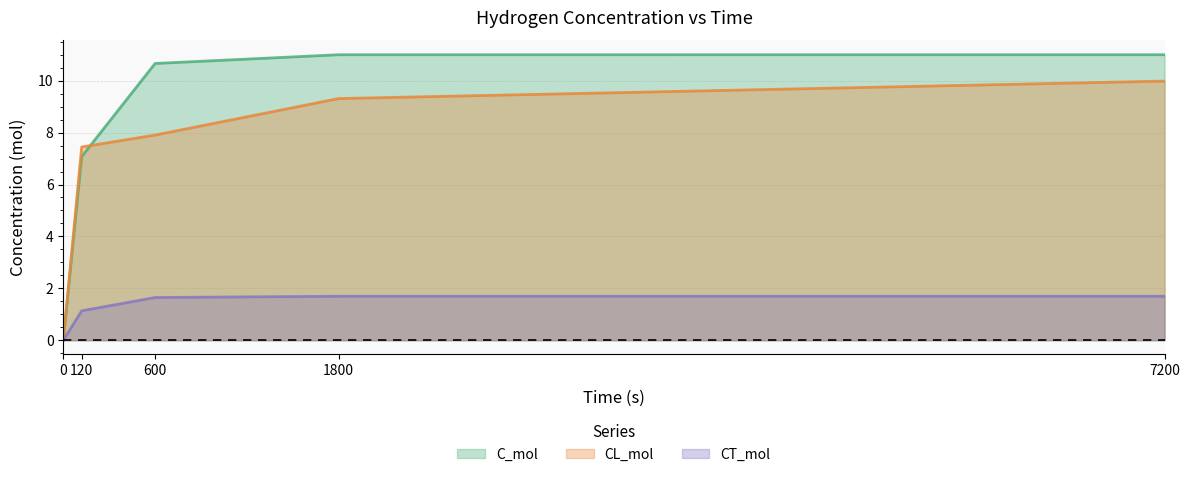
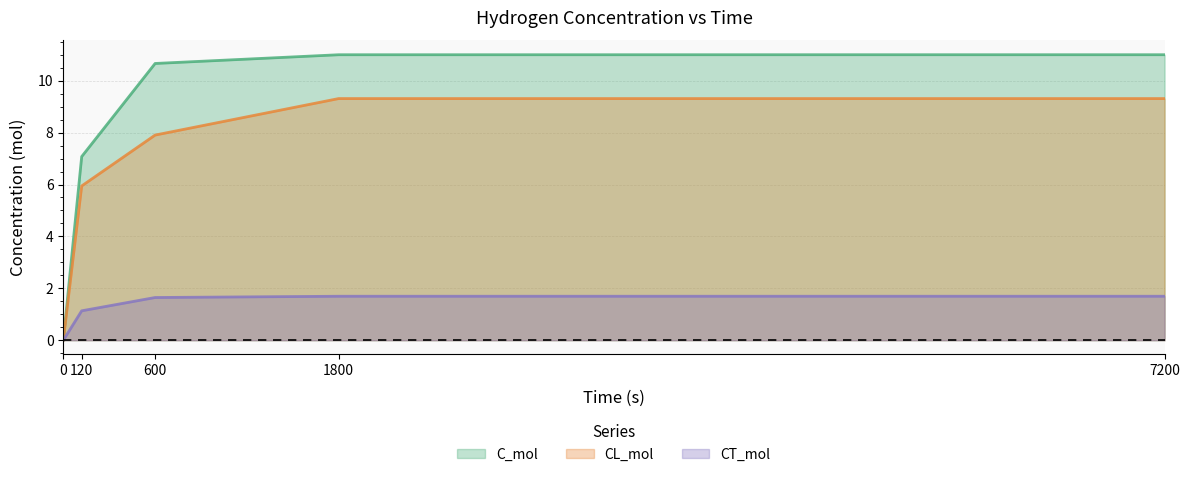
CL_mol, 120: 7.4 -> 5.9
CL_mol, 7200: 10.0 -> 9.3
